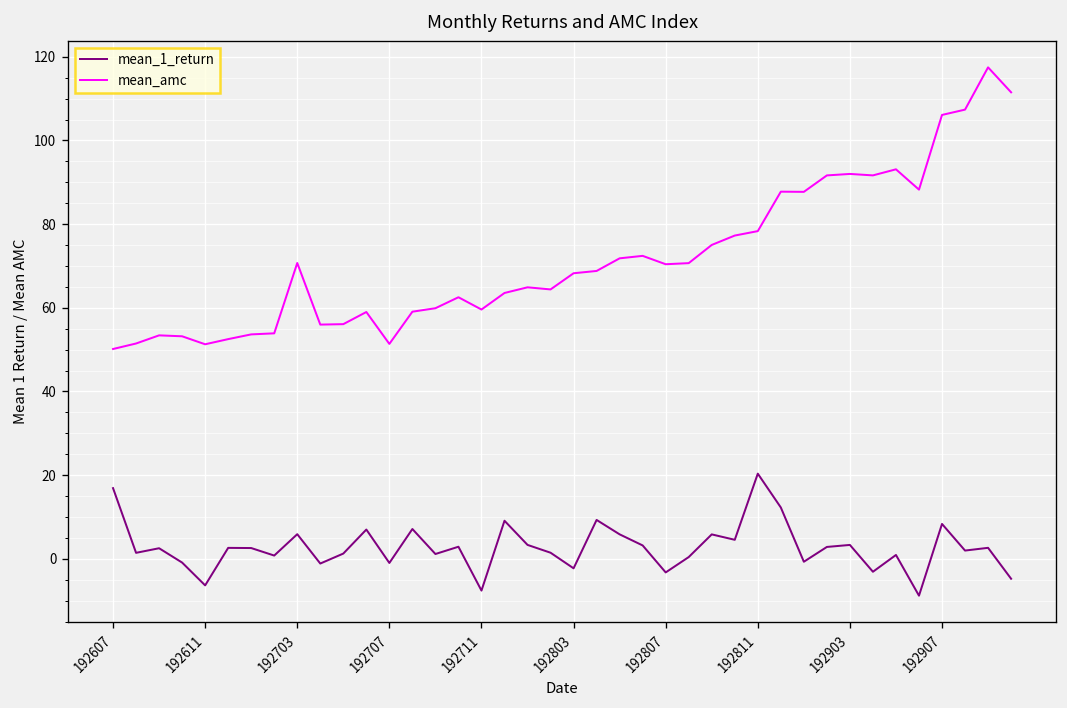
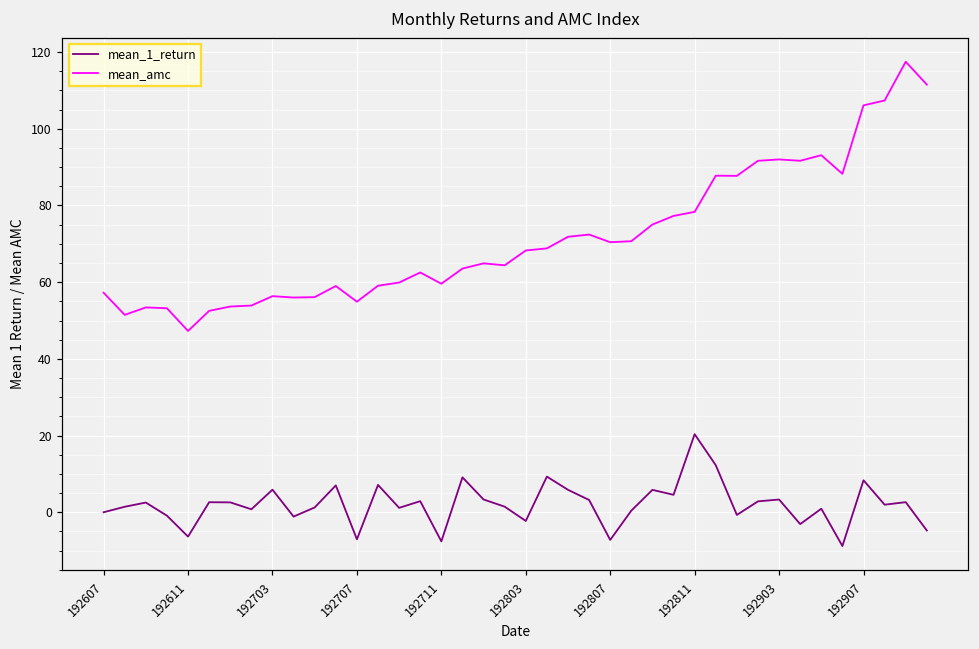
mean_1_return, 192607: 17 -> 0
mean_amc, 192607: 50 -> 57
mean_amc, 192611: 51 -> 47
mean_amc, 192703: 71 -> 56
mean_1_return, 192707: -1 -> -7
mean_amc, 192707: 51 -> 55
mean_1_return, 192807: -3 -> -7
